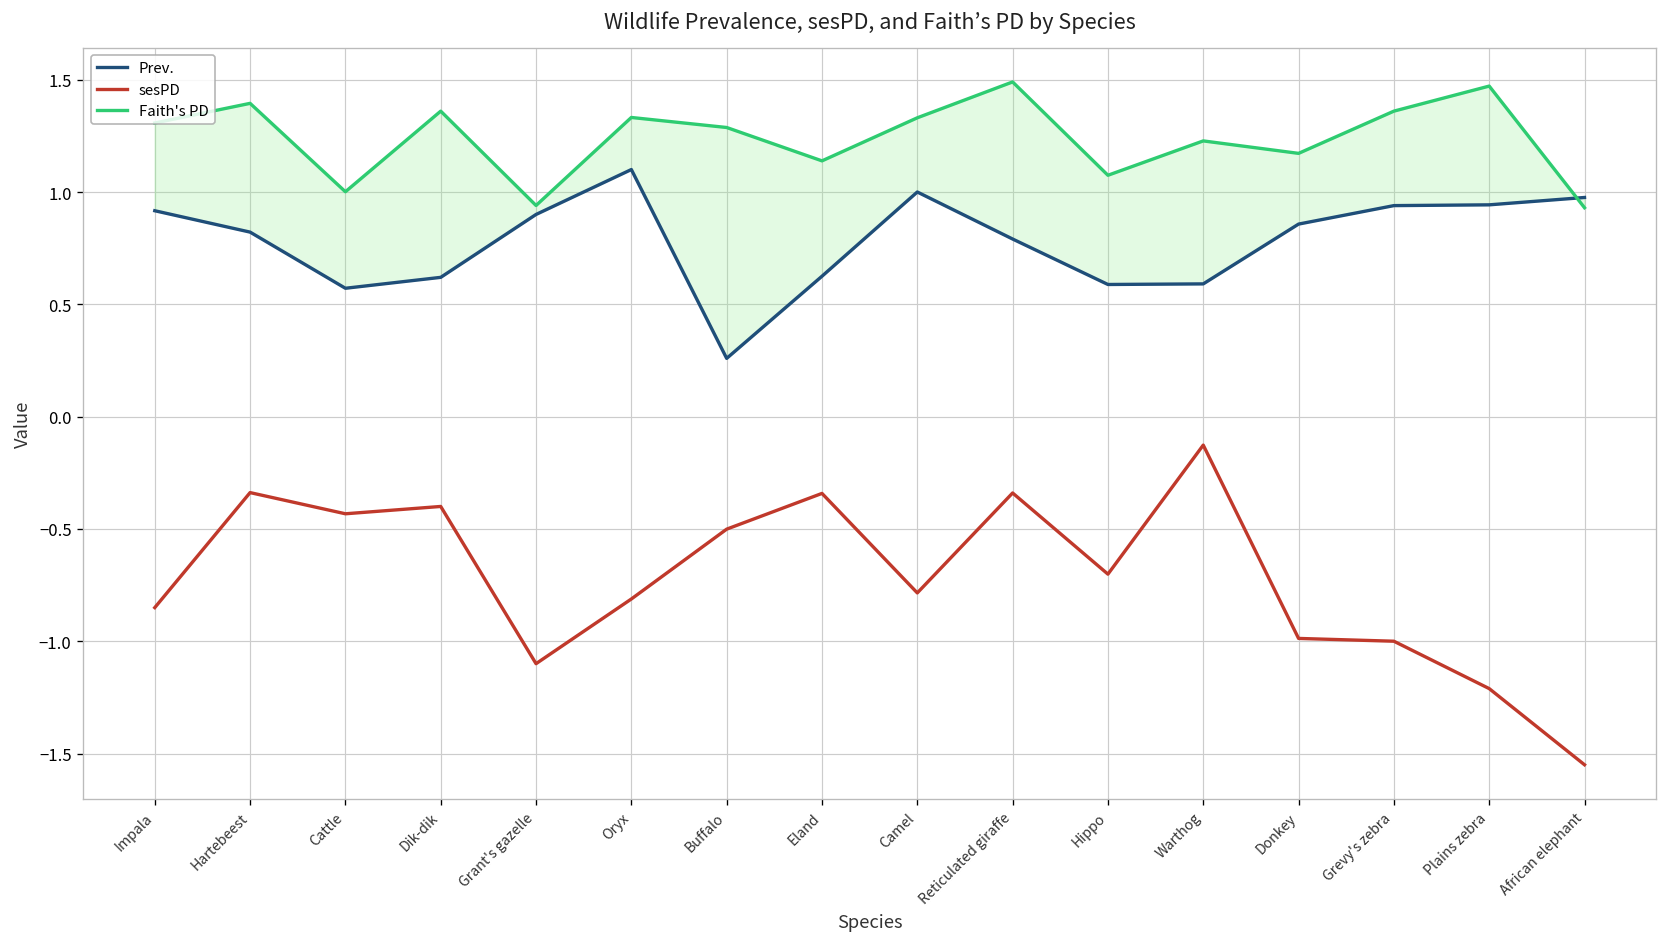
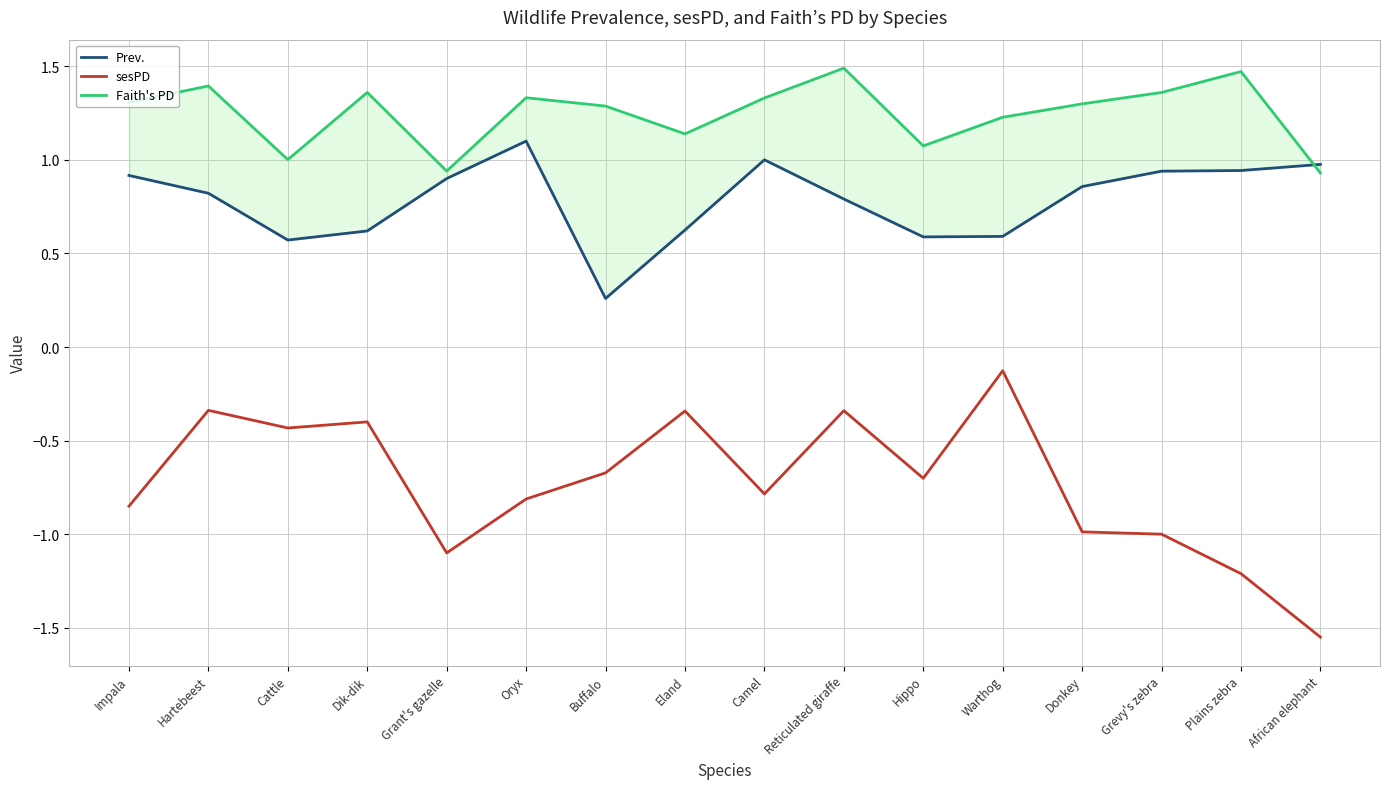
sesPD, Buffalo: -0.50 -> -0.67
Faith's PD, Donkey: 1.17 -> 1.30
